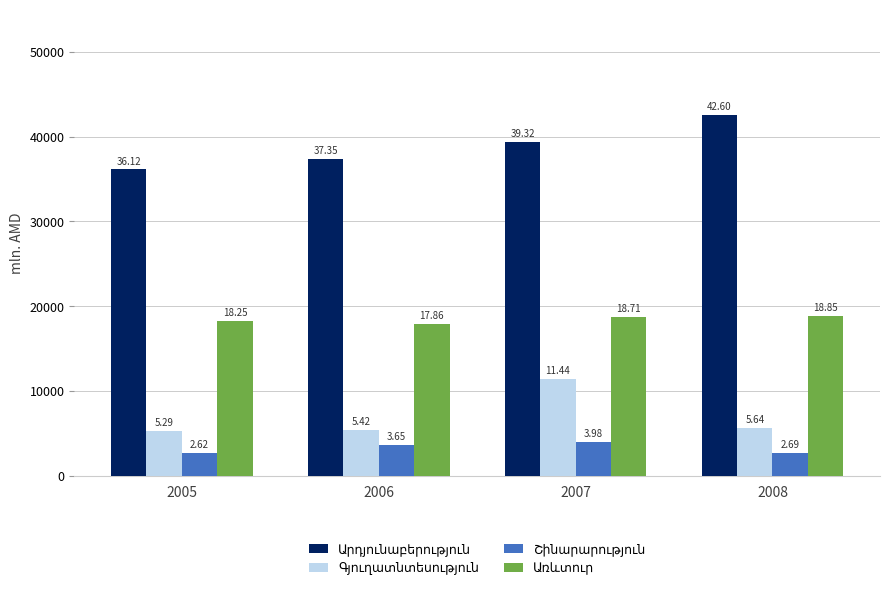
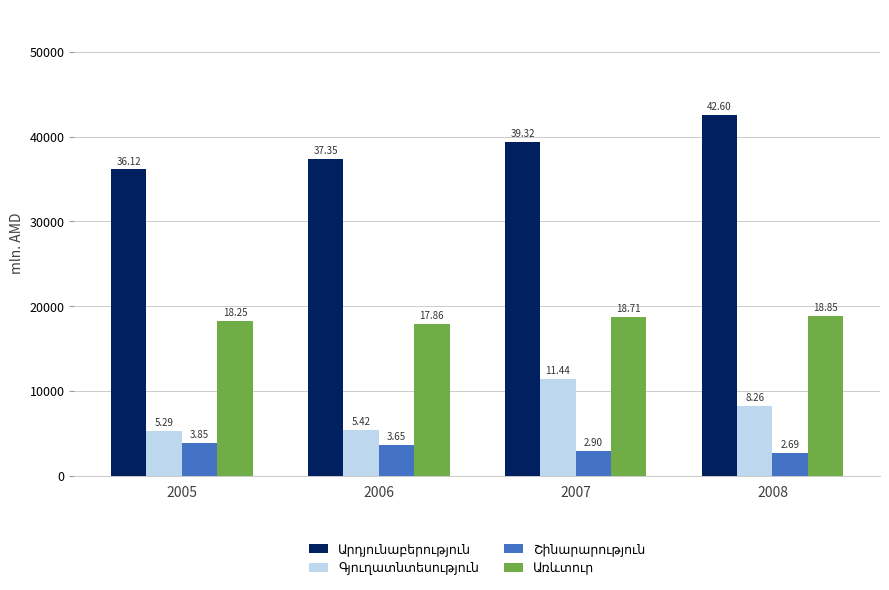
Շինարարություն, 2005: 2.62 -> 3.85
Շինարարություն, 2007: 3.98 -> 2.90
Գյուղատնտեսություն, 2008: 5.64 -> 8.26
